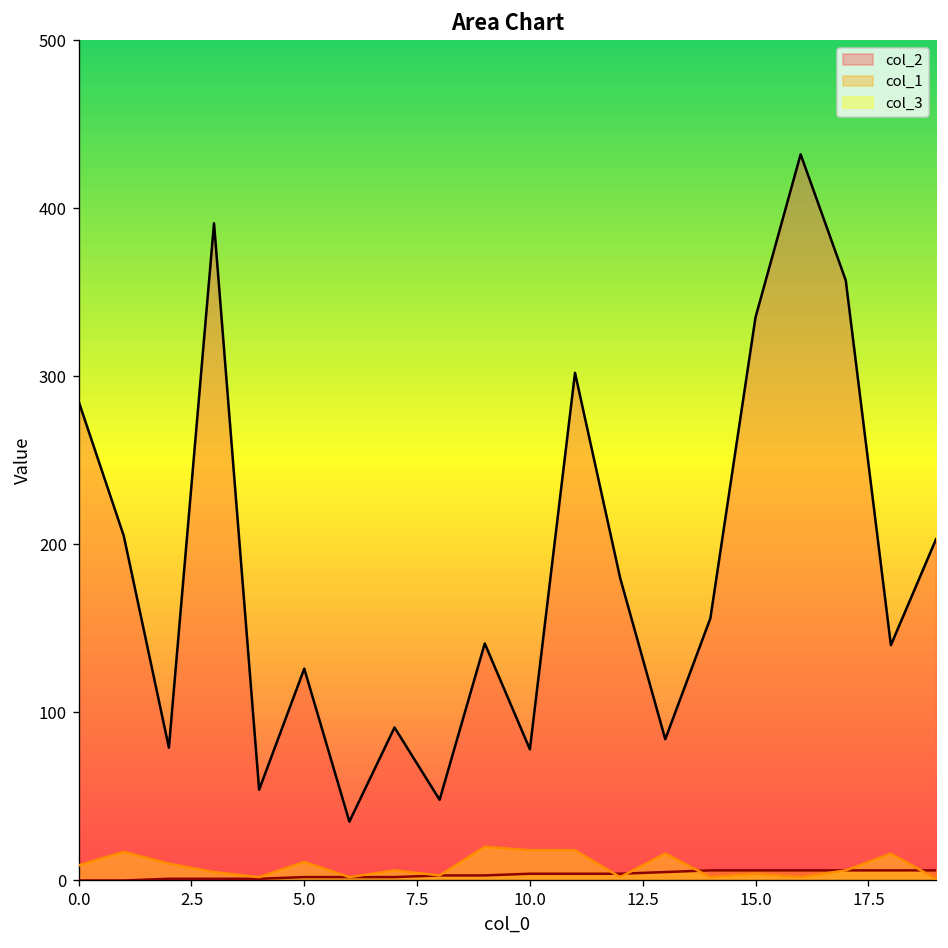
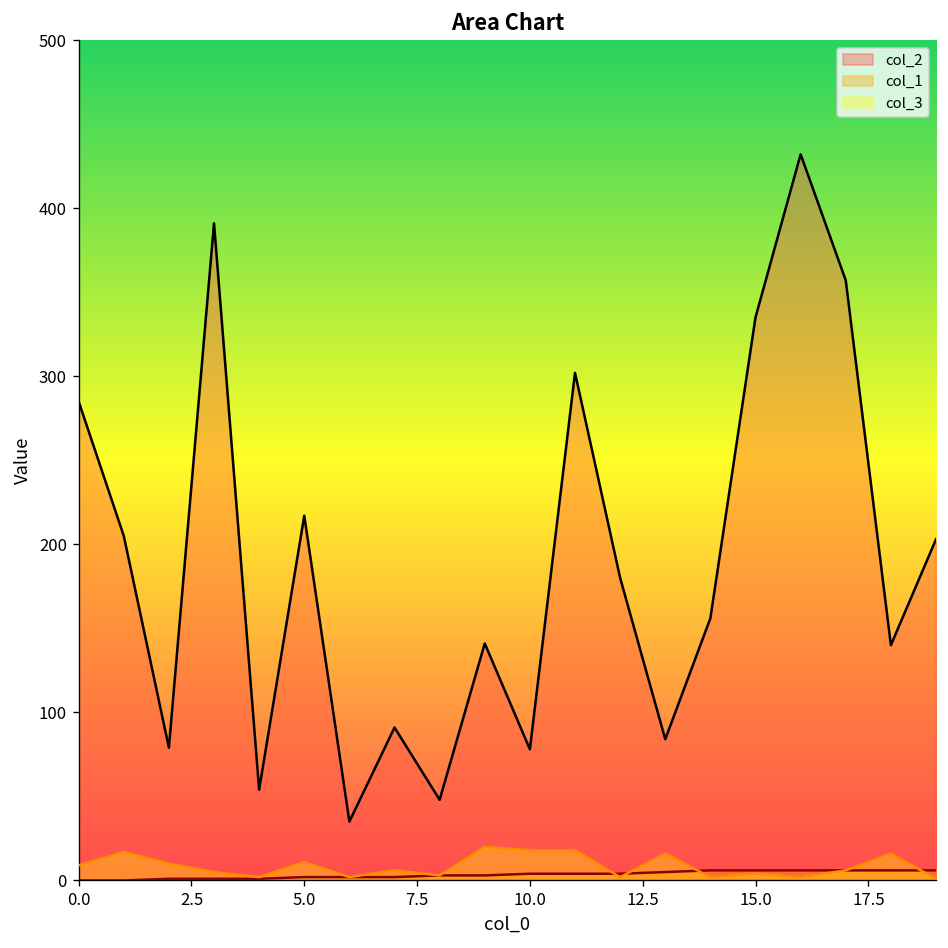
col_2, 5.0: 126 -> 217
